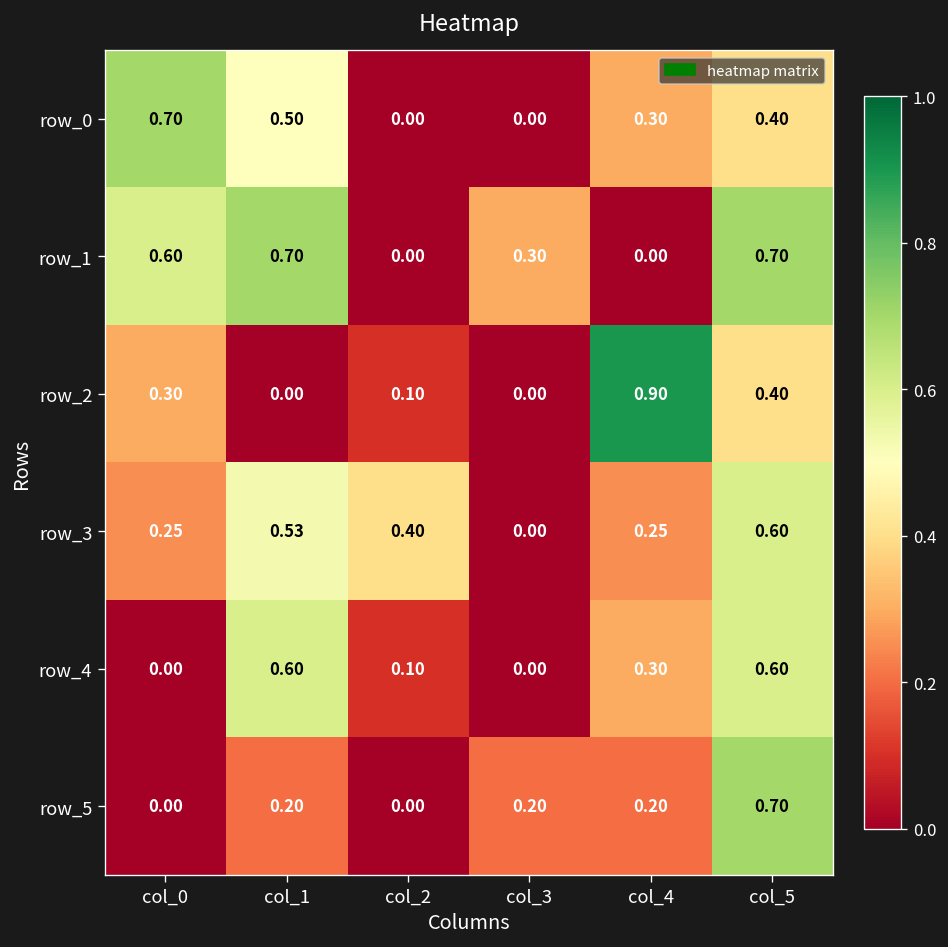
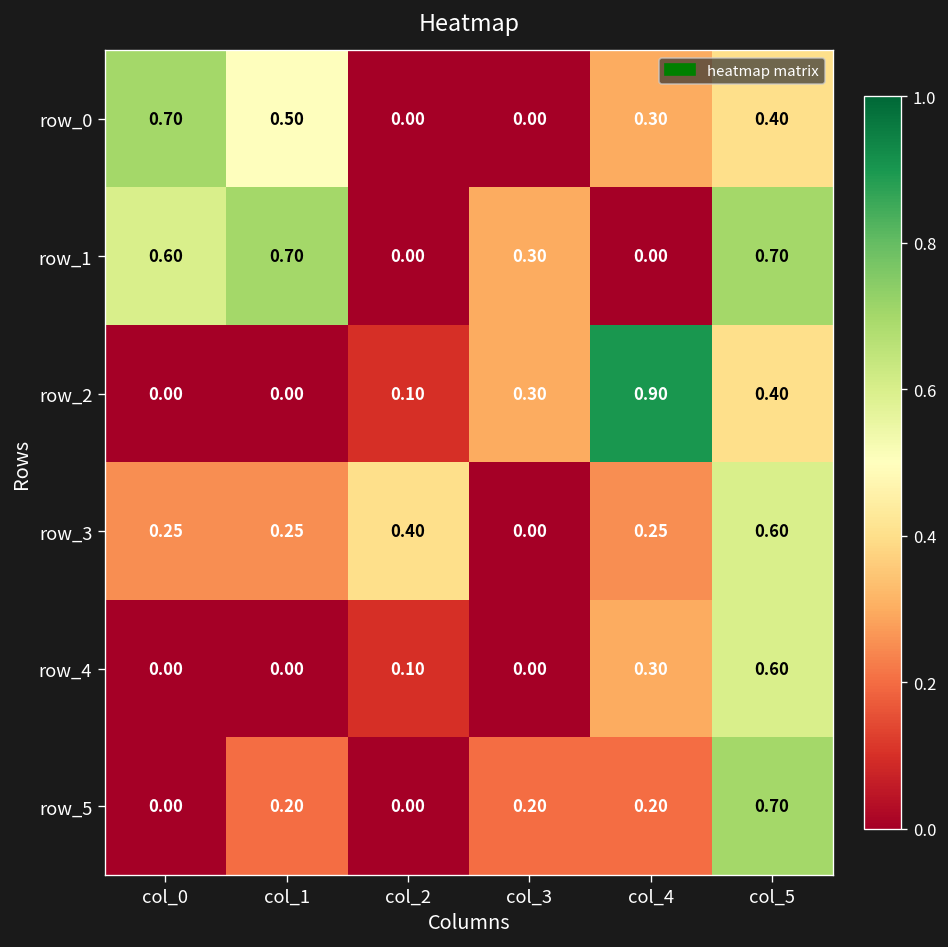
row_2, col_0: 0.30 -> 0.00
row_2, col_3: 0.00 -> 0.30
row_3, col_1: 0.53 -> 0.25
row_4, col_1: 0.60 -> 0.00
